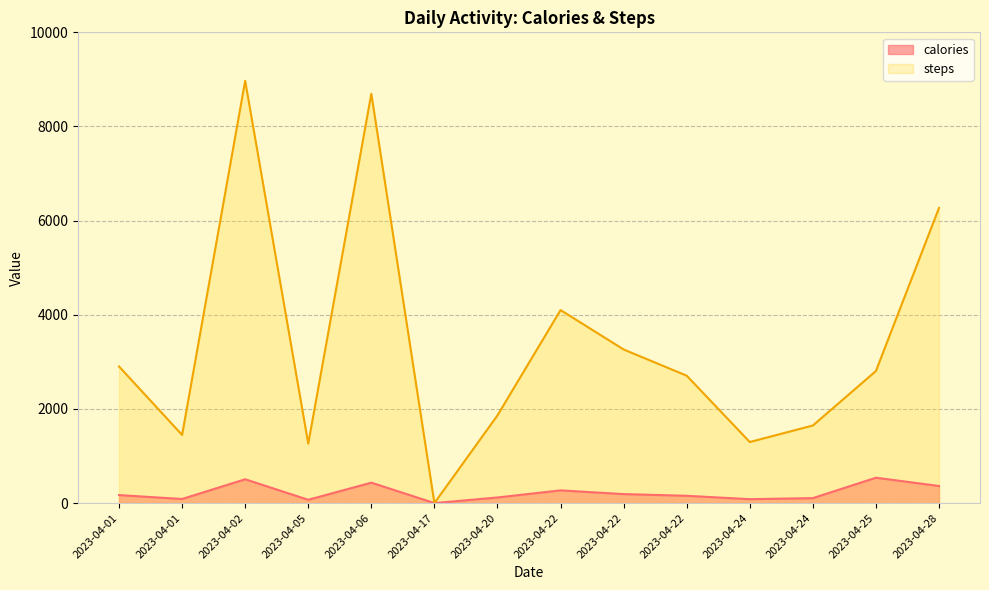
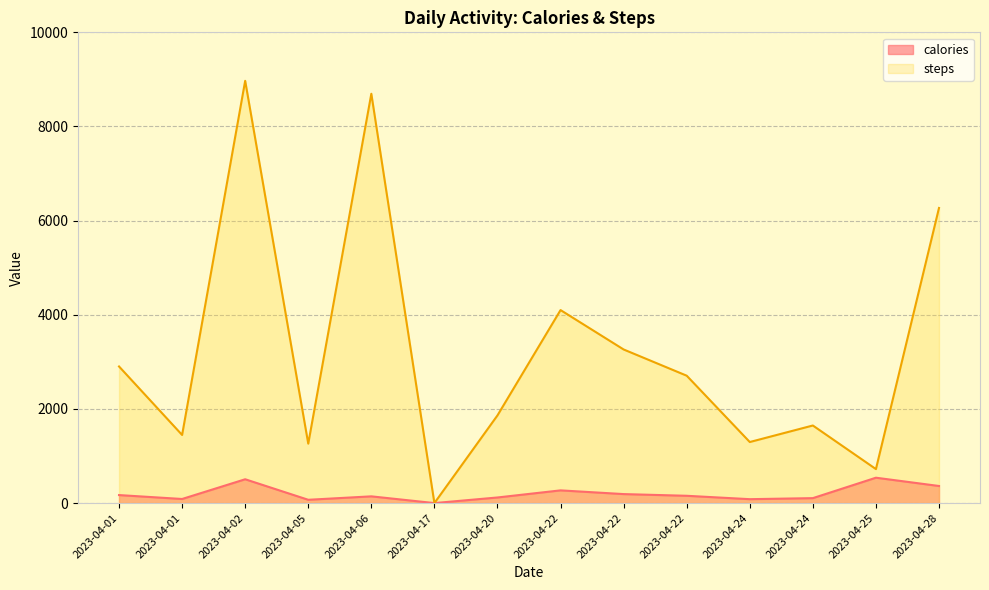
calories, 2023-04-06: 400 -> 100
steps, 2023-04-25: 2800 -> 700
